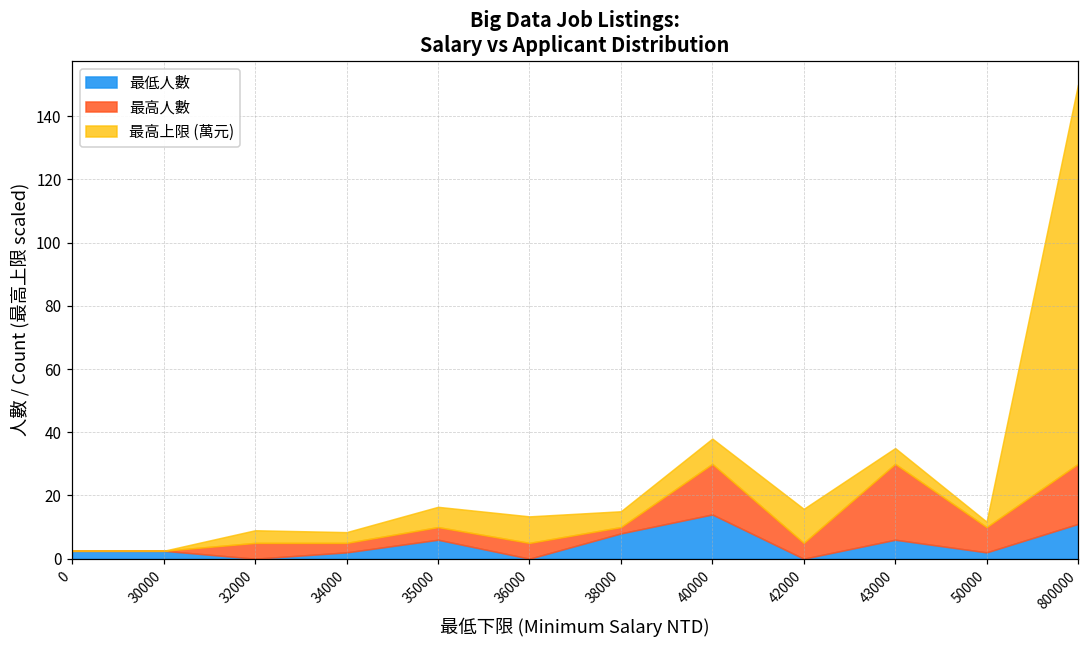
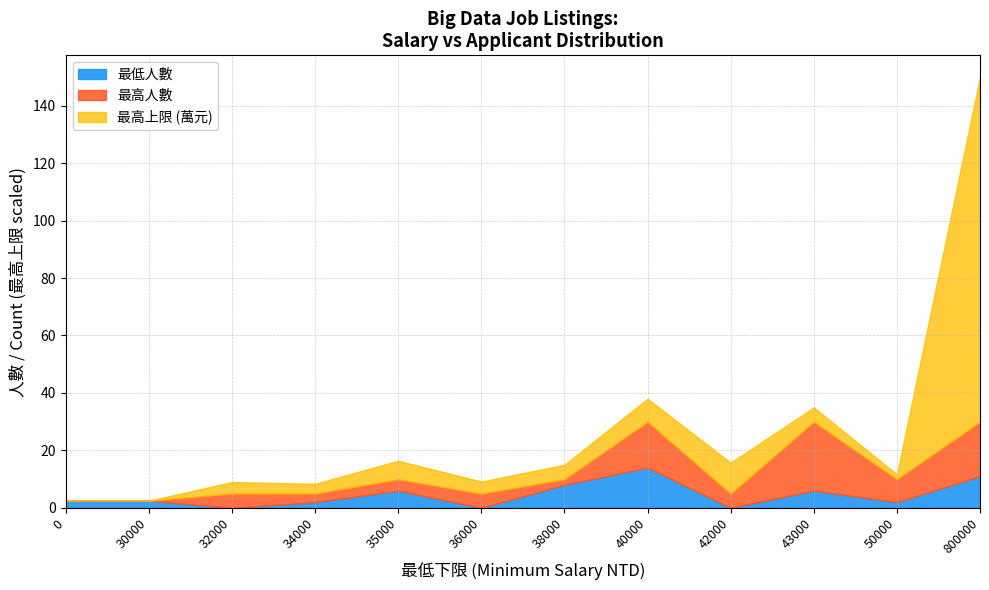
最高上限 (萬元), 36000: 8 -> 4
